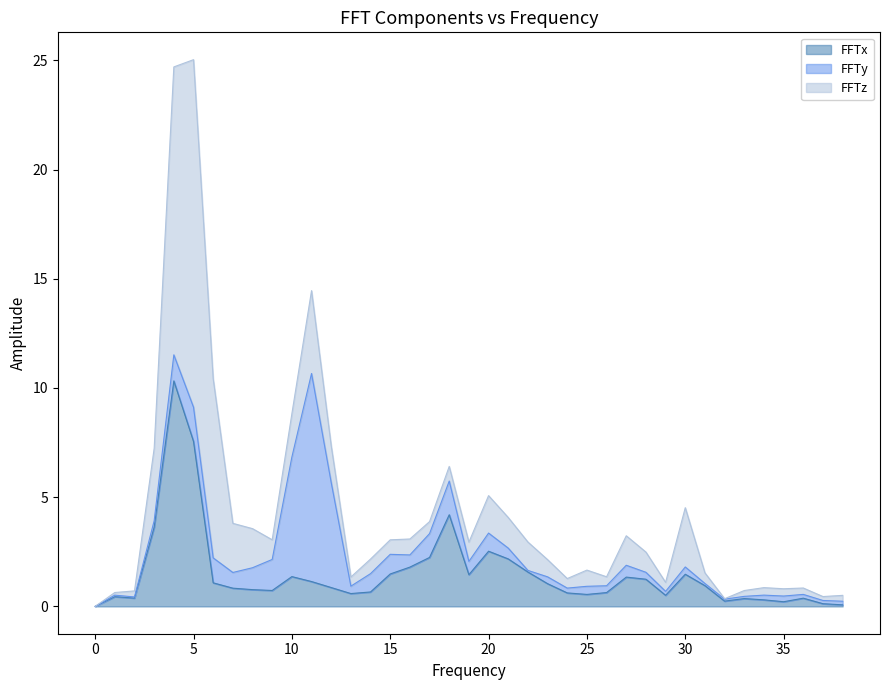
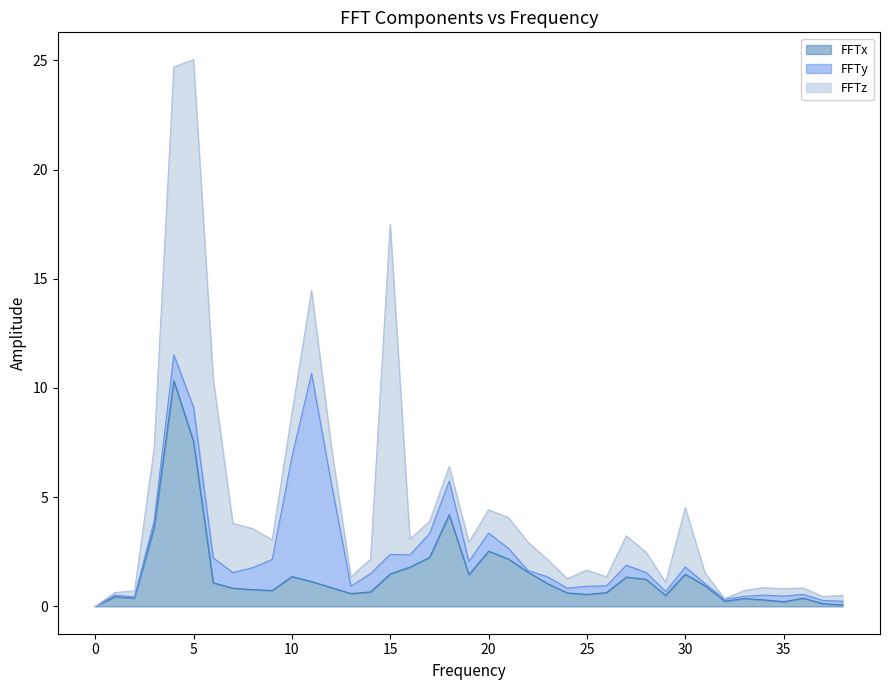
FFTz, 15: 0.7 -> 15.1
FFTz, 20: 1.7 -> 1.1
